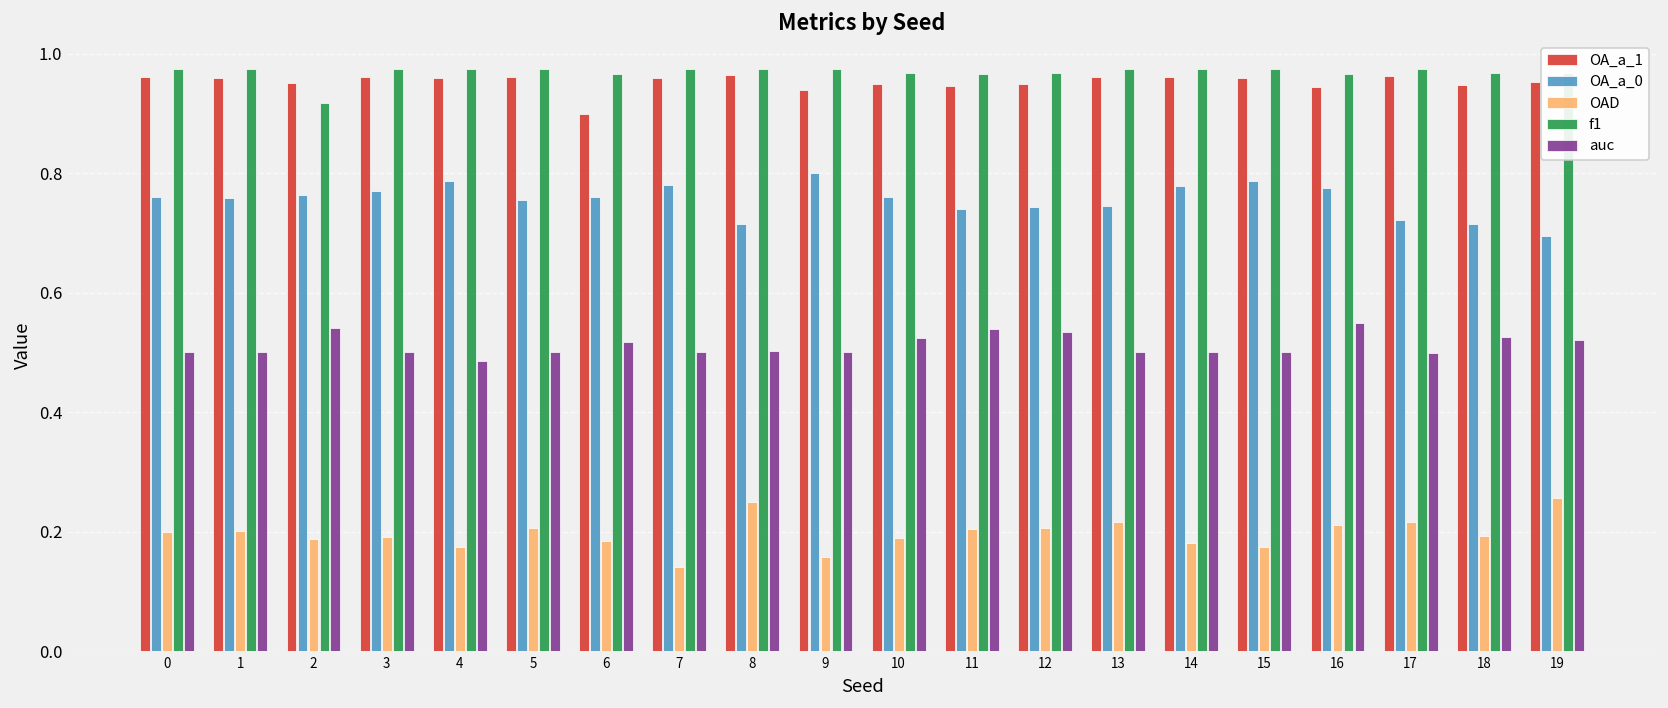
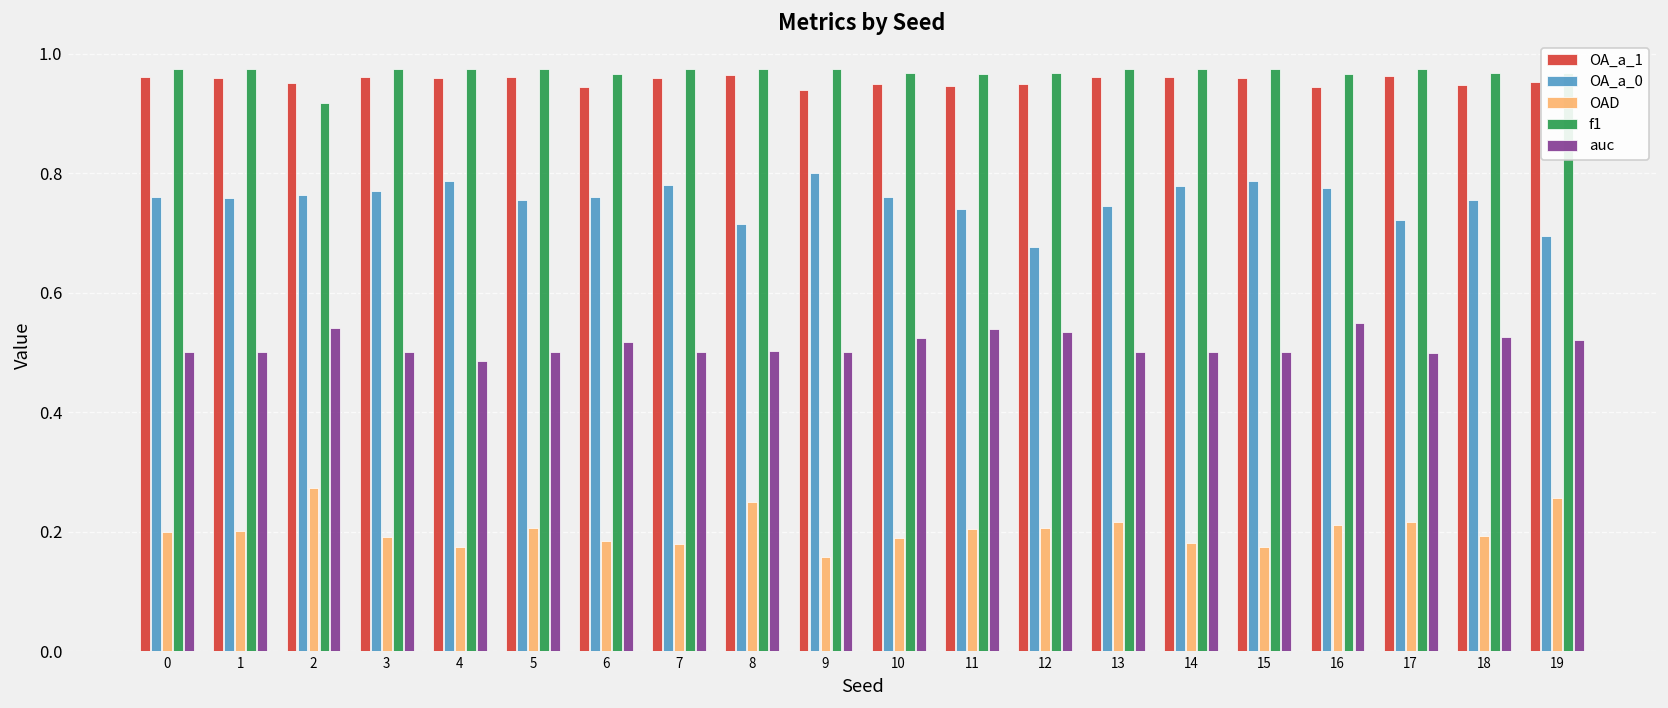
OAD, 2: 0.19 -> 0.27
OA_a_1, 6: 0.90 -> 0.94
OAD, 7: 0.14 -> 0.18
OA_a_0, 12: 0.74 -> 0.68
OA_a_0, 18: 0.71 -> 0.76
